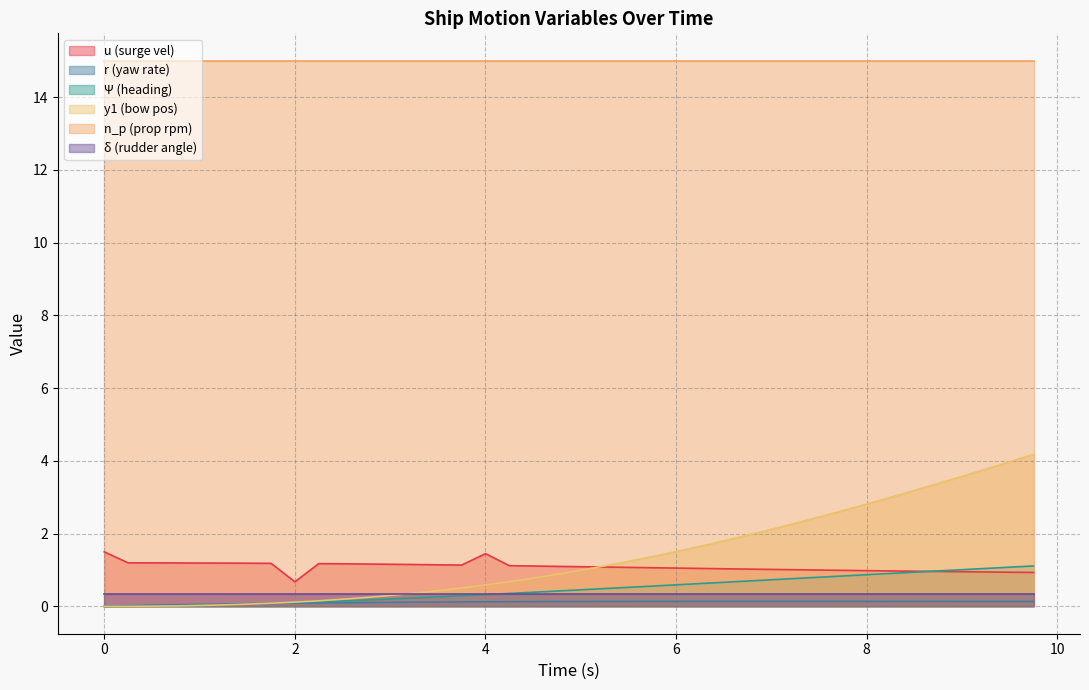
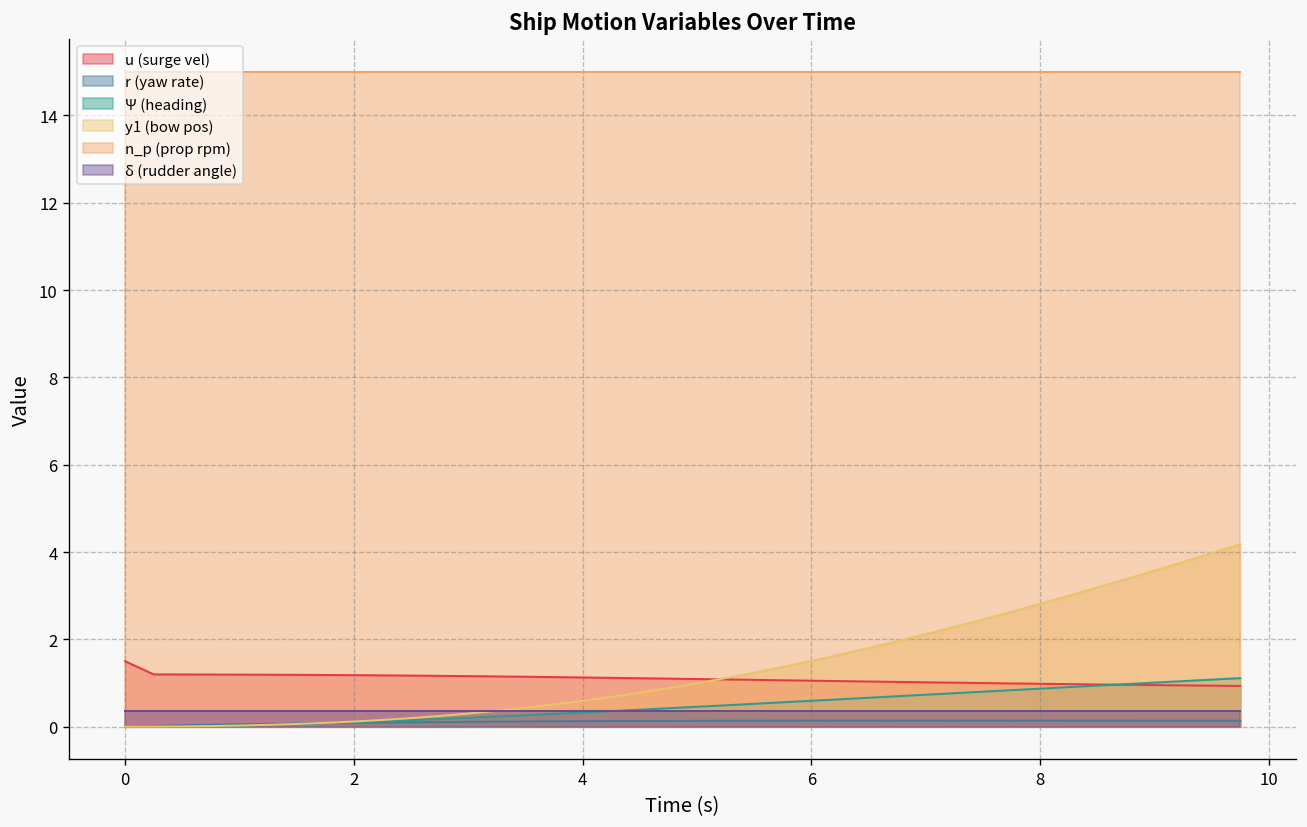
u (surge vel), 2: 0.7 -> 1.2
u (surge vel), 4: 1.5 -> 1.1
